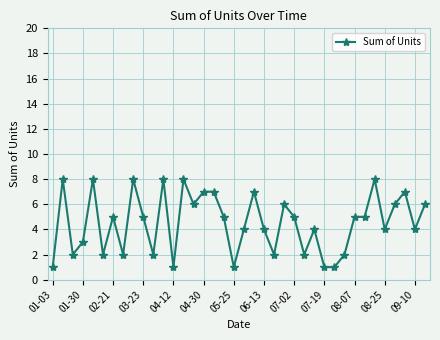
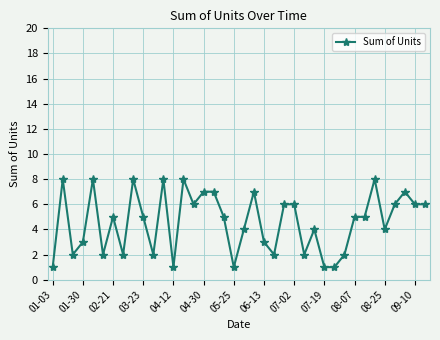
06-13: 4 -> 3
07-02: 5 -> 6
09-10: 4 -> 6
